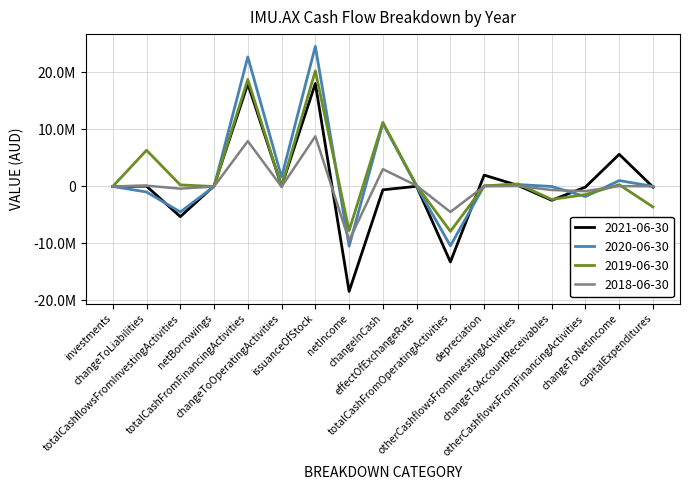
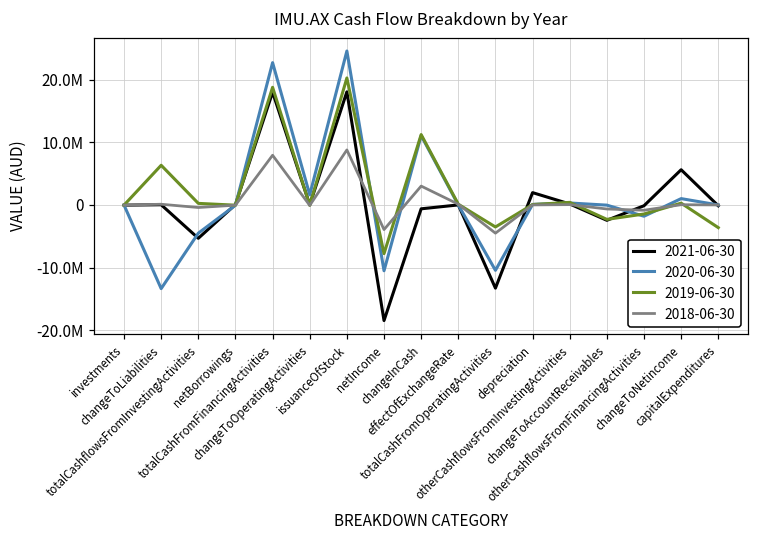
2020-06-30, changeToLiabilities: -1000000 -> -13000000
2018-06-30, netIncome: -10000000 -> -4000000
2019-06-30, totalCashFromOperatingActivities: -8000000 -> -4000000
